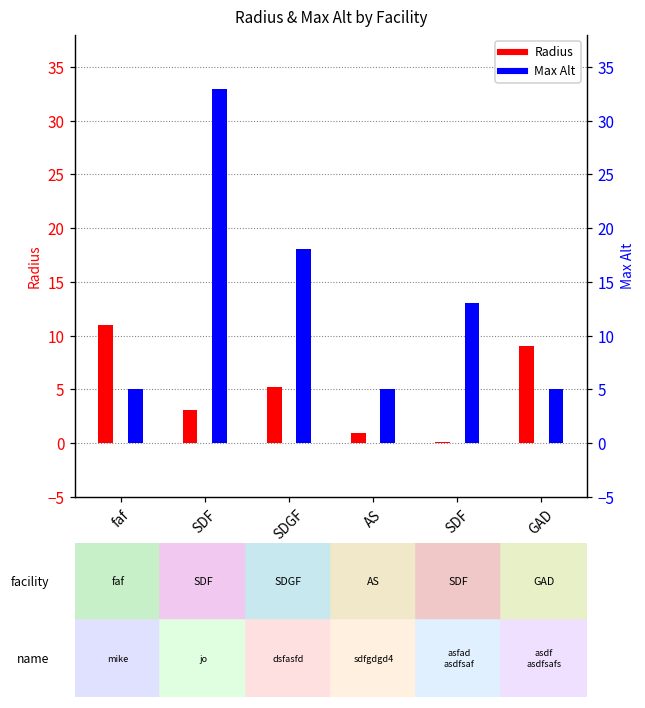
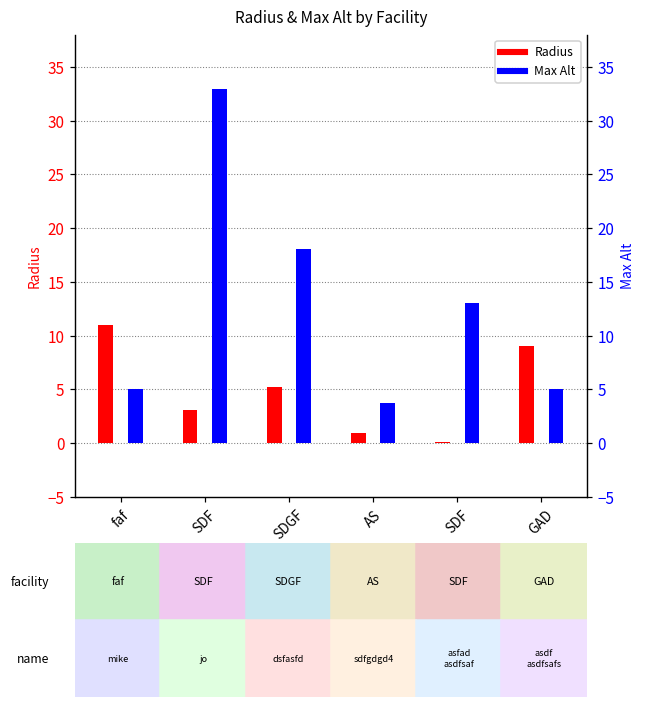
Max Alt, AS: 5 -> 4
